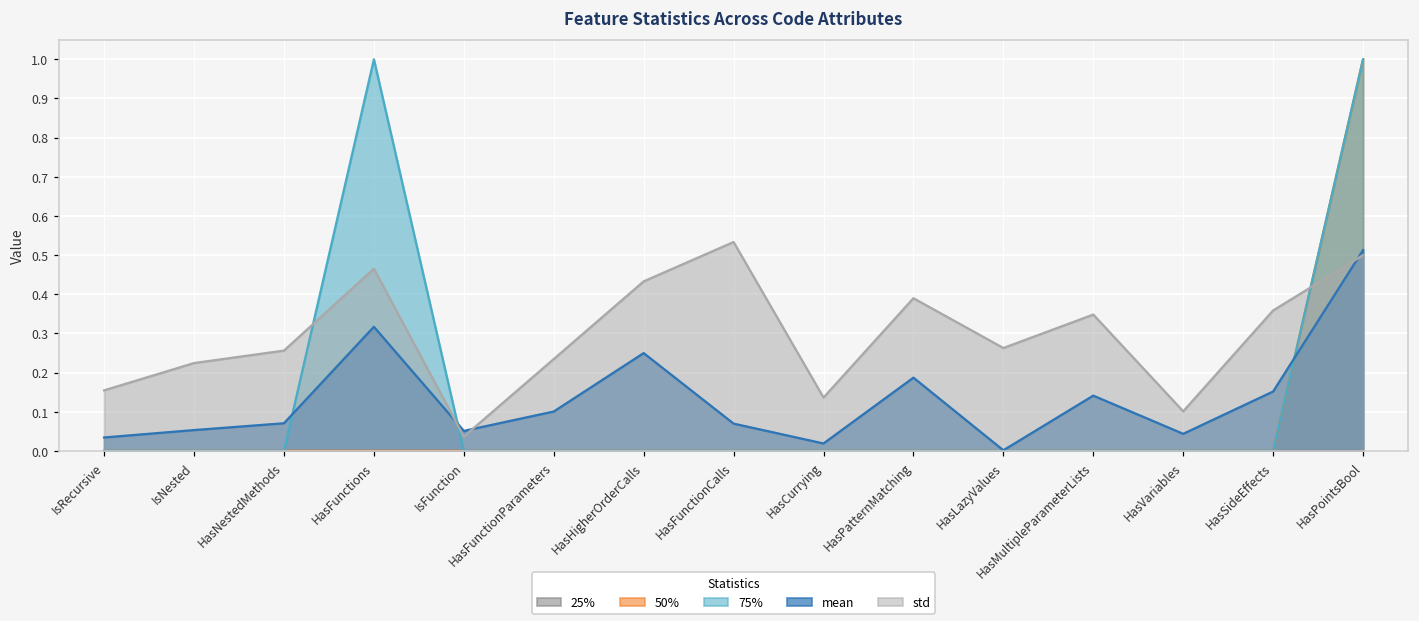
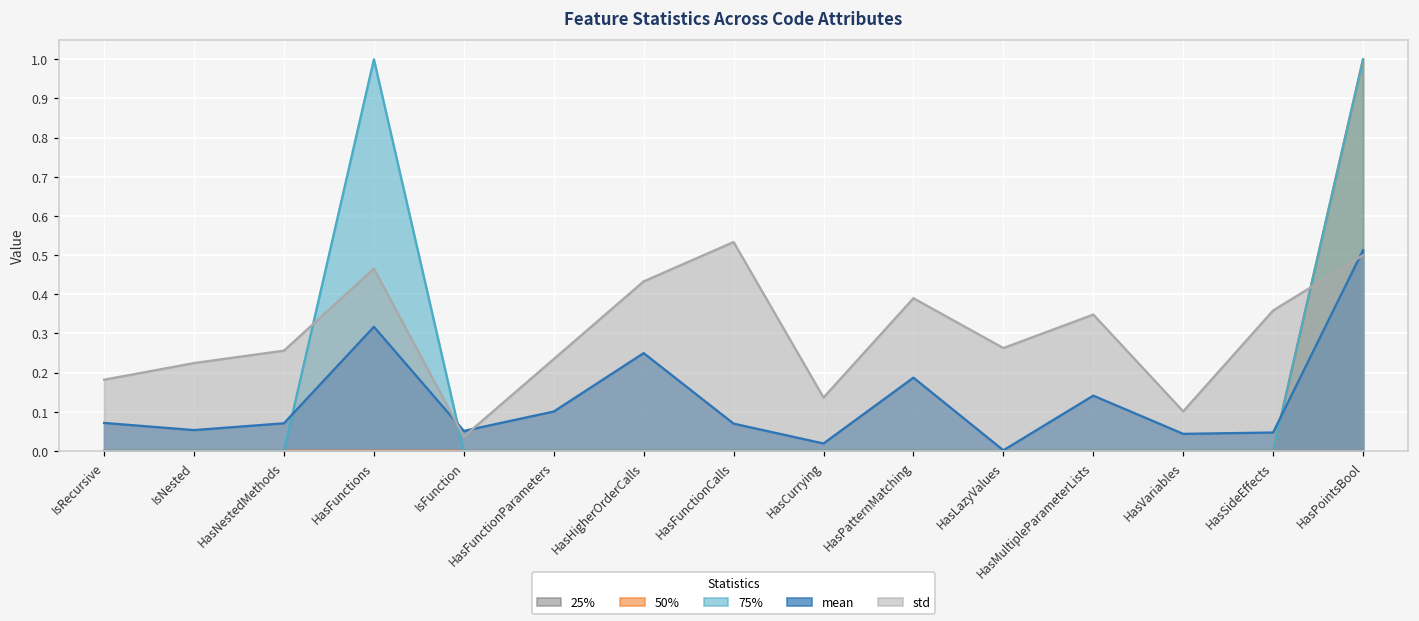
mean, IsRecursive: 0.03 -> 0.07
std, IsRecursive: 0.15 -> 0.18
mean, HasSideEffects: 0.15 -> 0.05
